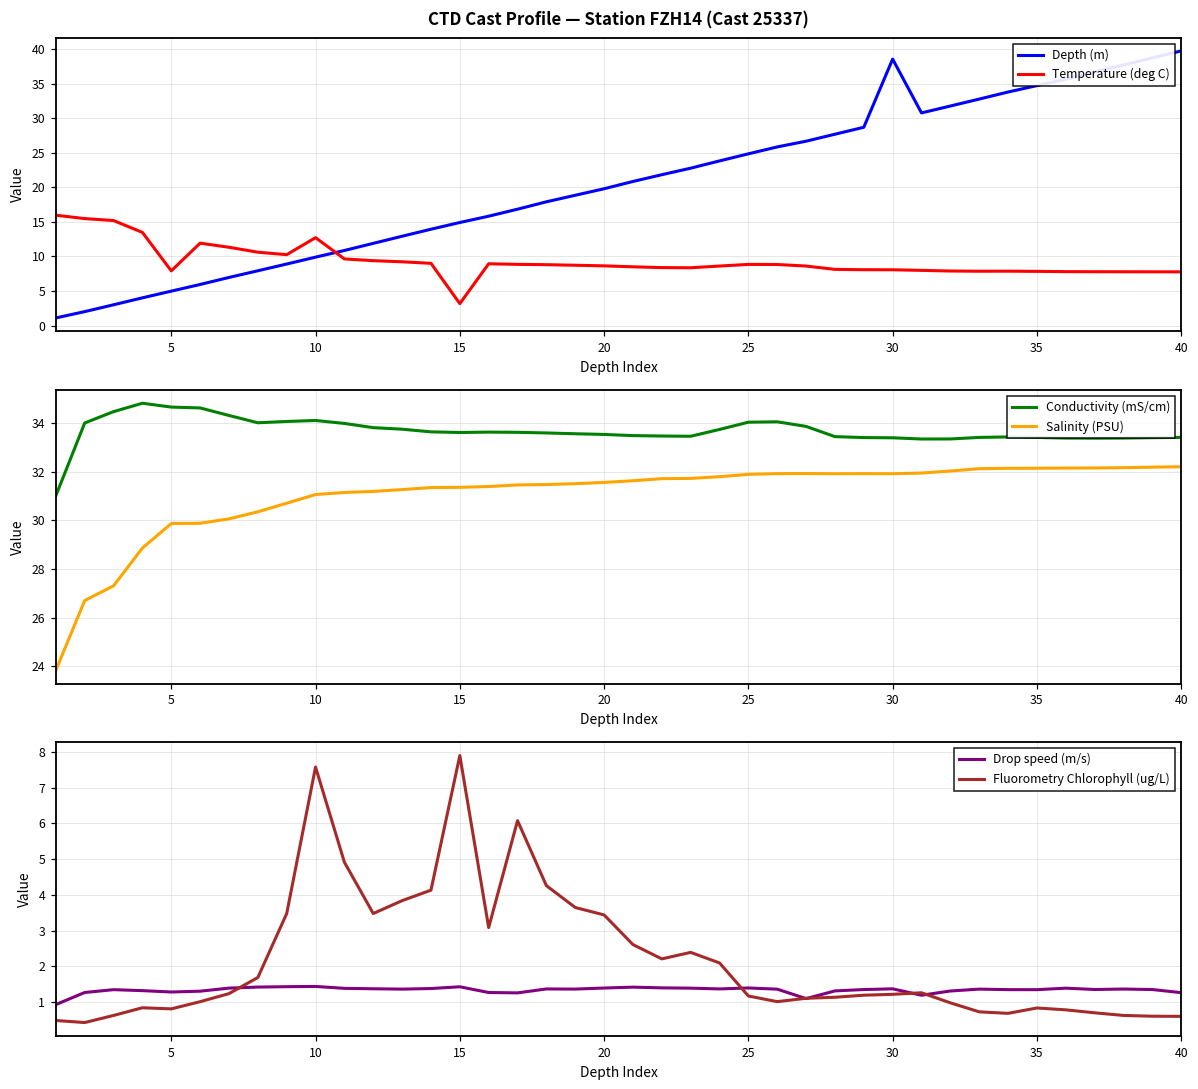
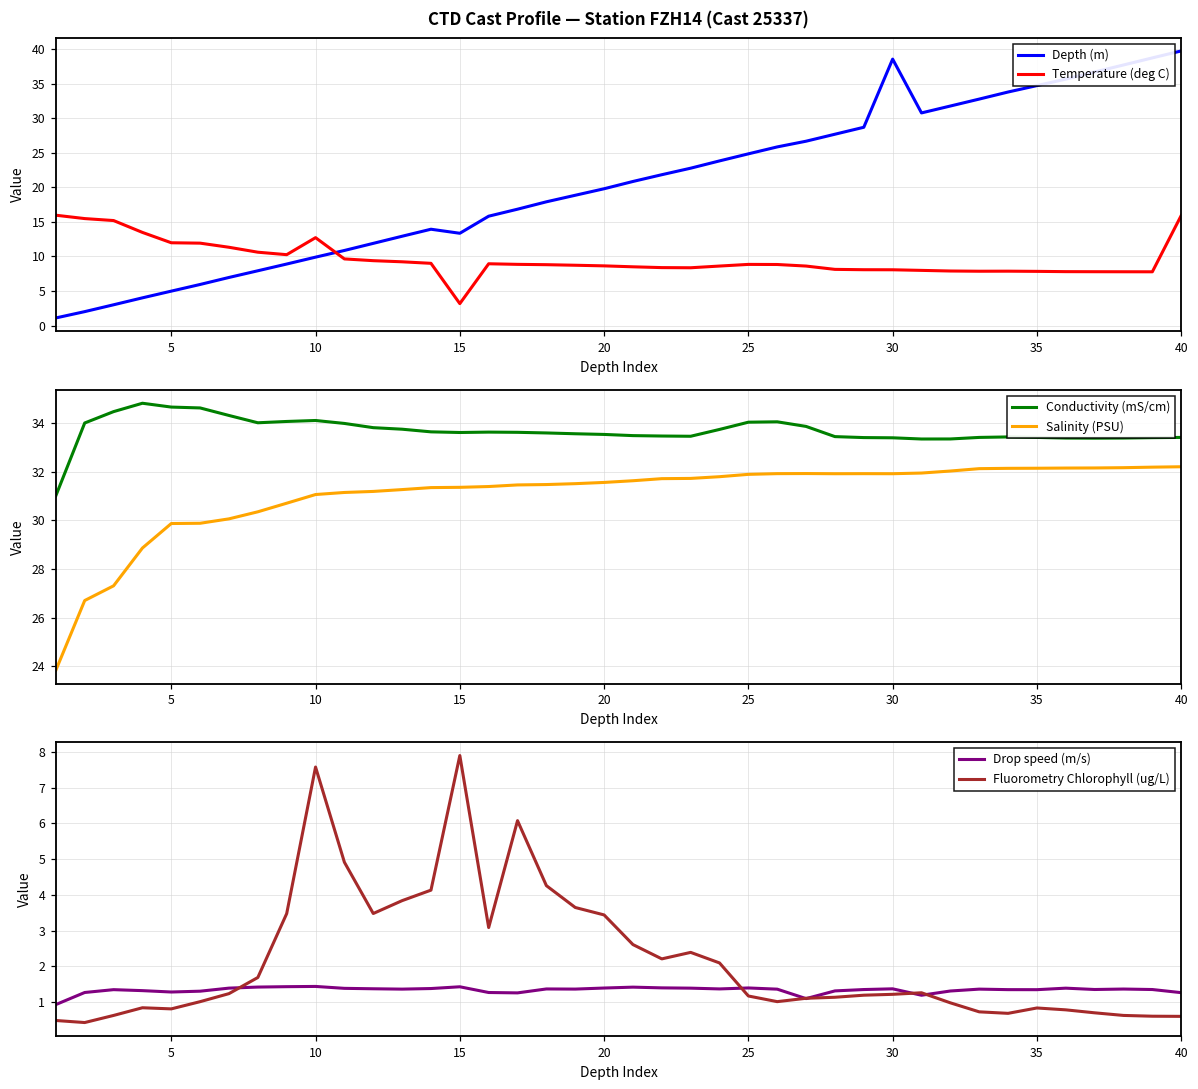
CTD Cast Profile — Station FZH14 (Cast 25337), Temperature (deg C), 5: 8 -> 12
CTD Cast Profile — Station FZH14 (Cast 25337), Depth (m), 15: 15 -> 13
CTD Cast Profile — Station FZH14 (Cast 25337), Temperature (deg C), 40: 8 -> 16
